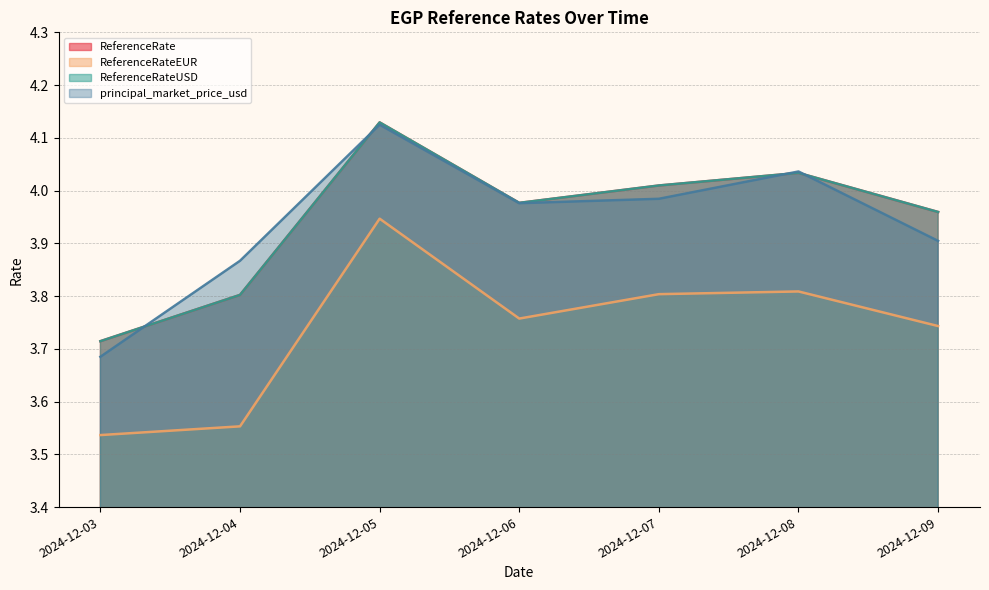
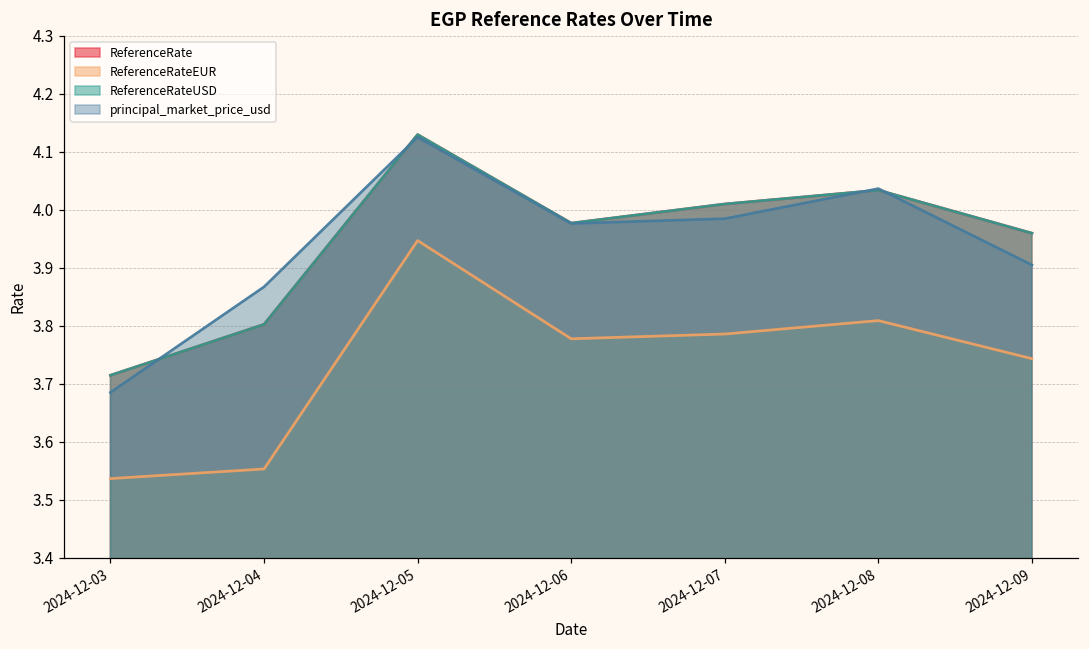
ReferenceRateEUR, 2024-12-06: 3.76 -> 3.78
ReferenceRateEUR, 2024-12-07: 3.80 -> 3.79
